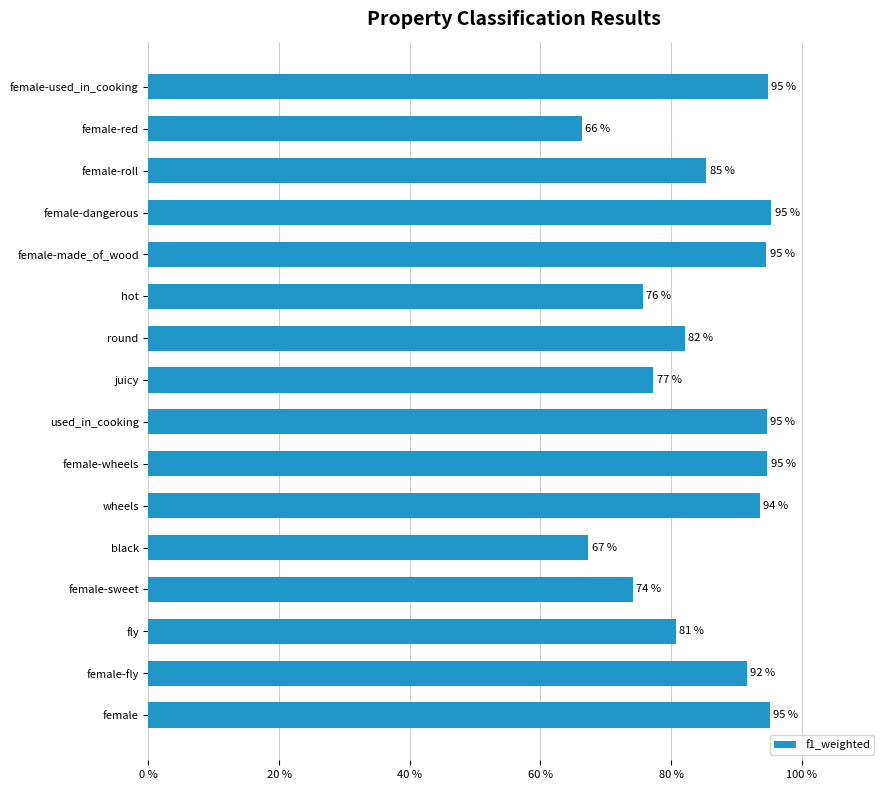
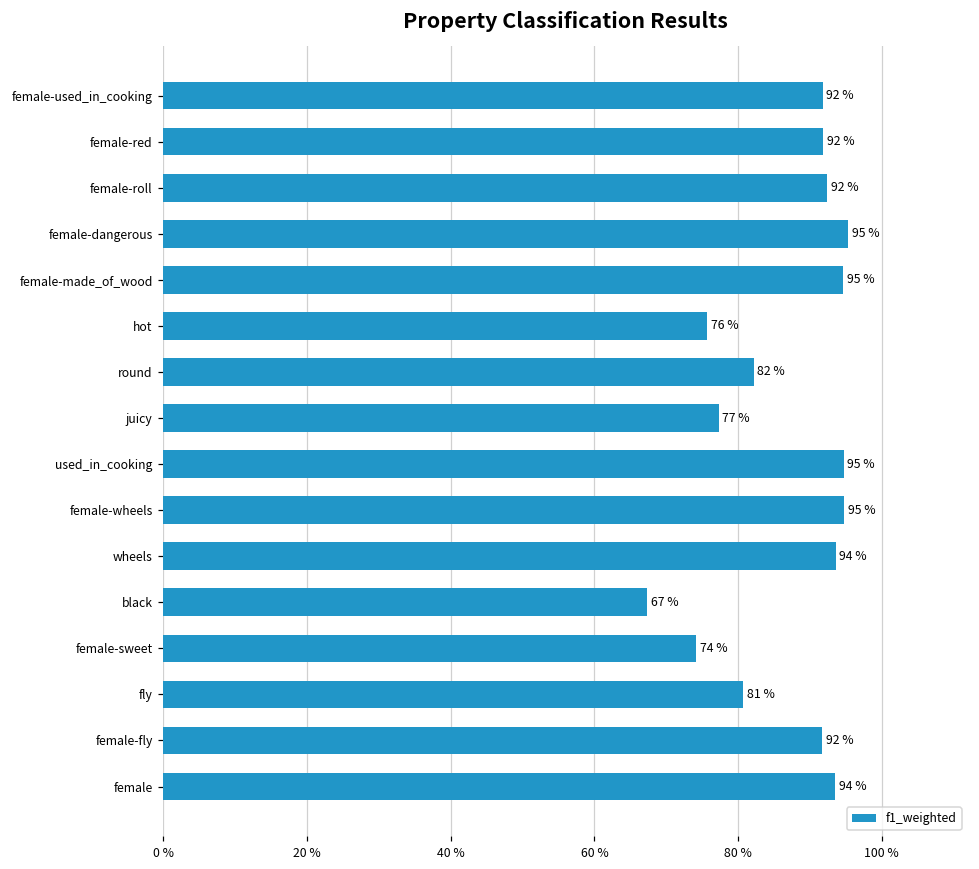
female-used_in_cooking: 95 % -> 92 %
female-red: 66 % -> 92 %
female-roll: 85 % -> 92 %
female: 95 % -> 94 %
